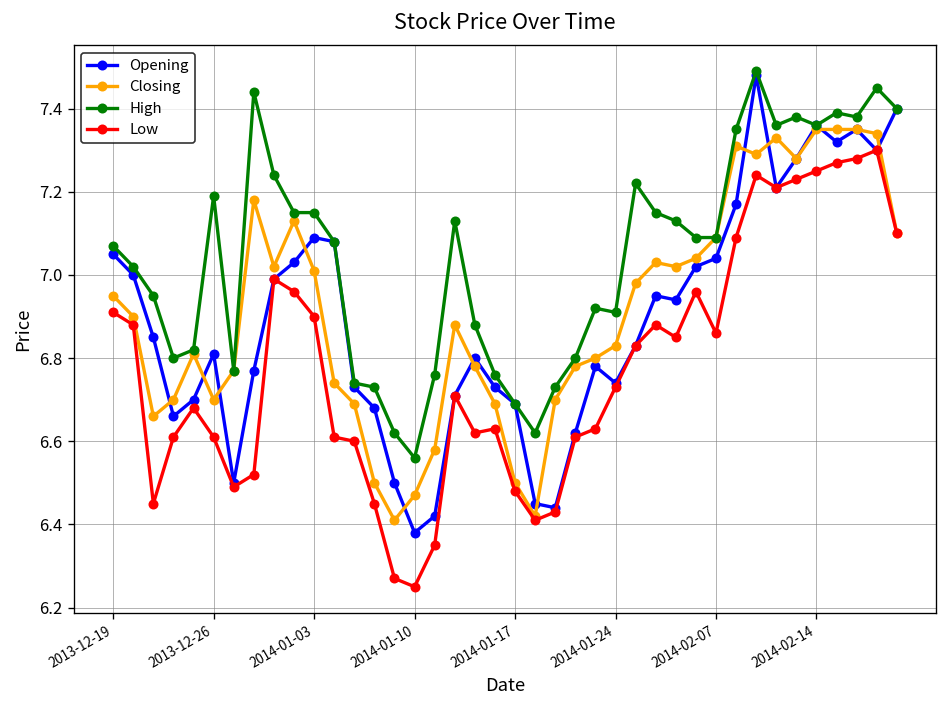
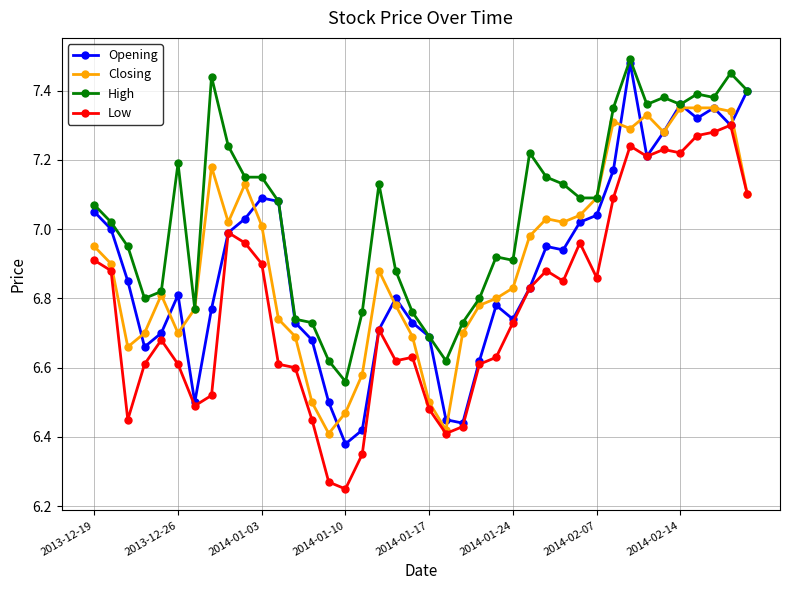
Low, 2014-02-14: 7.25 -> 7.22
